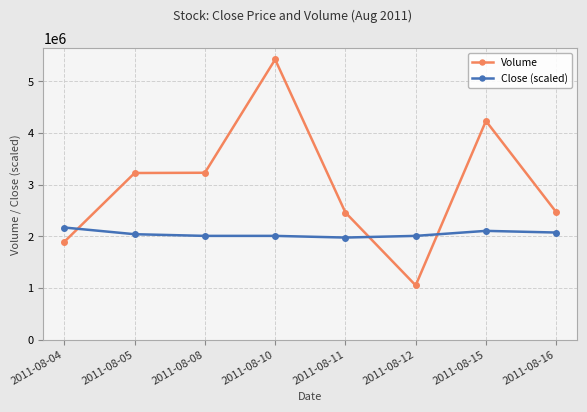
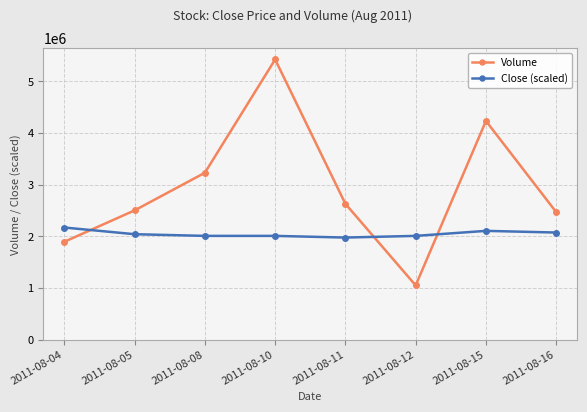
Volume, 2011-08-05: 3200000 -> 2500000
Volume, 2011-08-11: 2500000 -> 2600000
